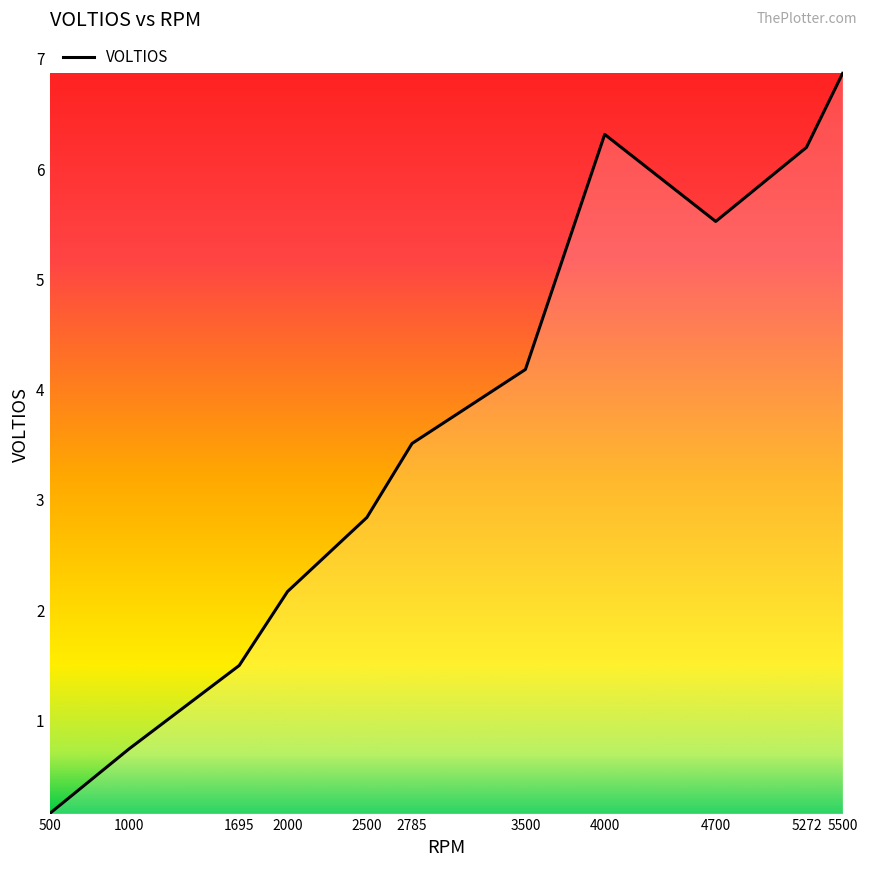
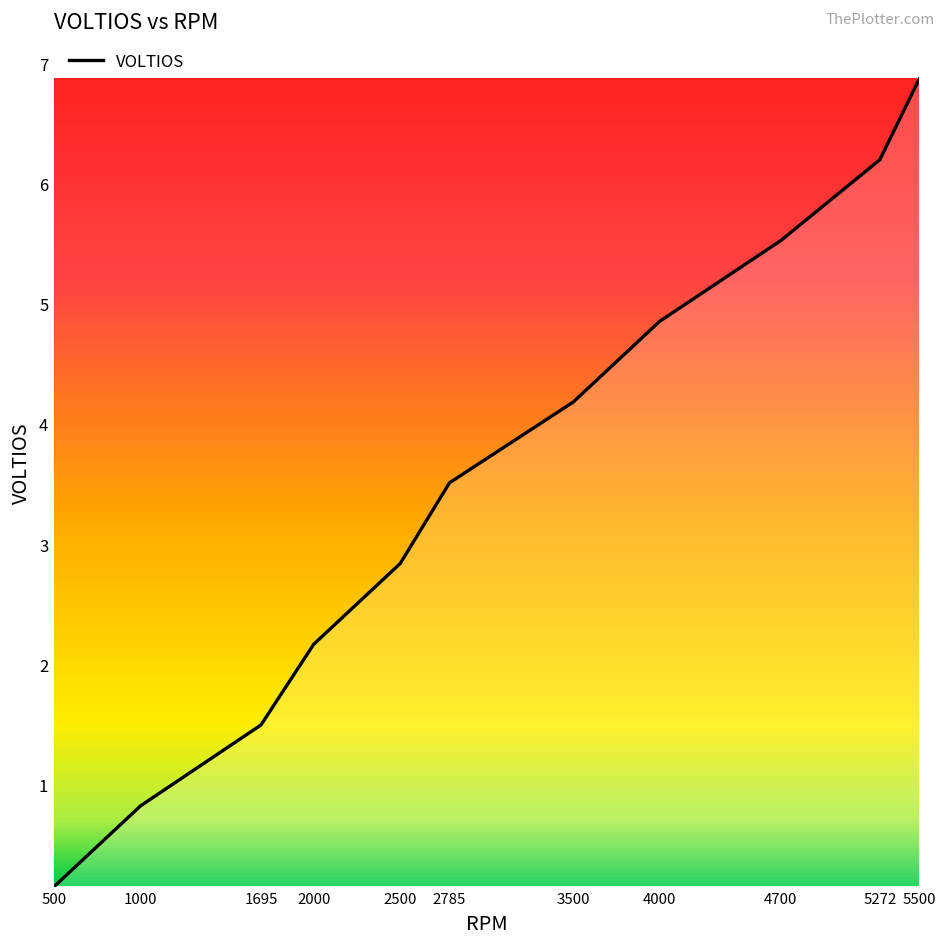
1000: 0.74 -> 0.82
4000: 6.31 -> 4.85
